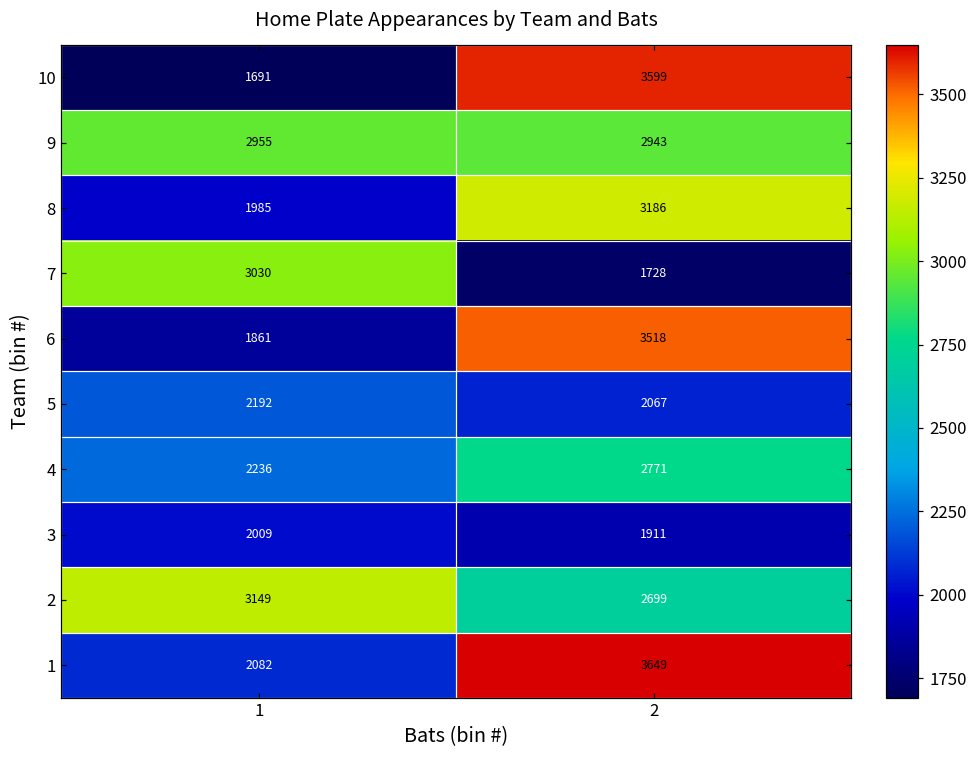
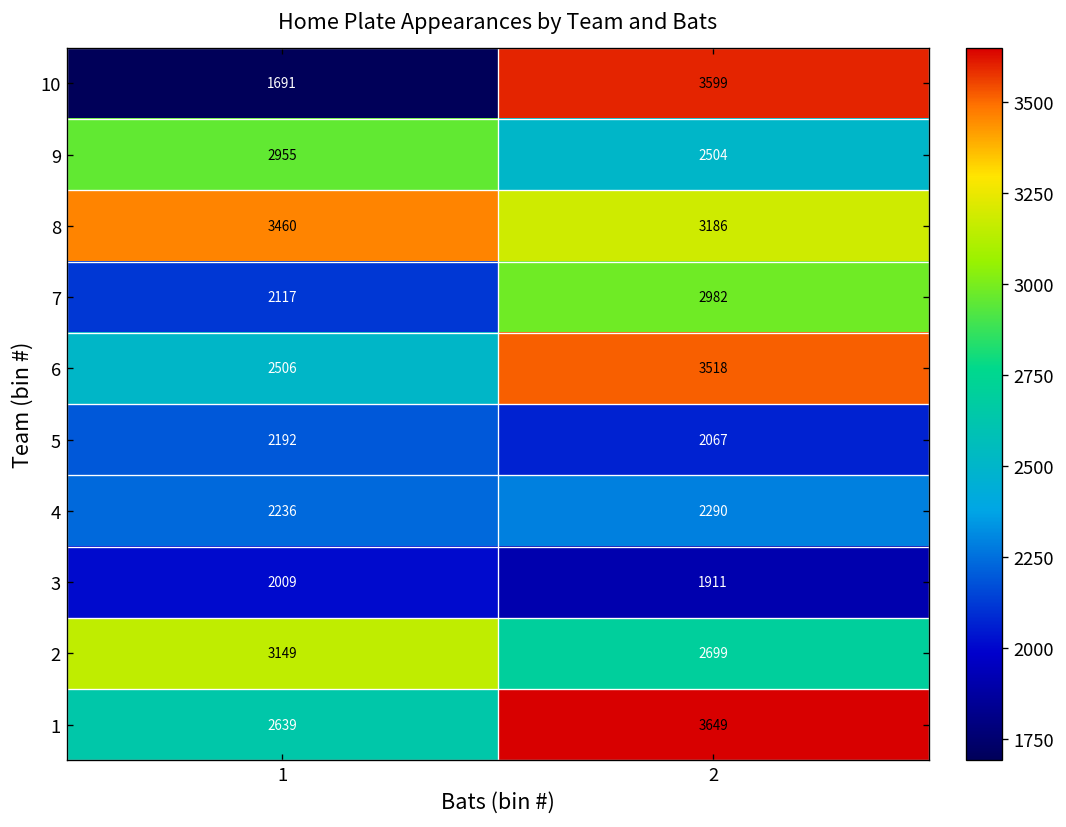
9, 2: 2943 -> 2504
8, 1: 1985 -> 3460
7, 1: 3030 -> 2117
7, 2: 1728 -> 2982
6, 1: 1861 -> 2506
4, 2: 2771 -> 2290
1, 1: 2082 -> 2639
